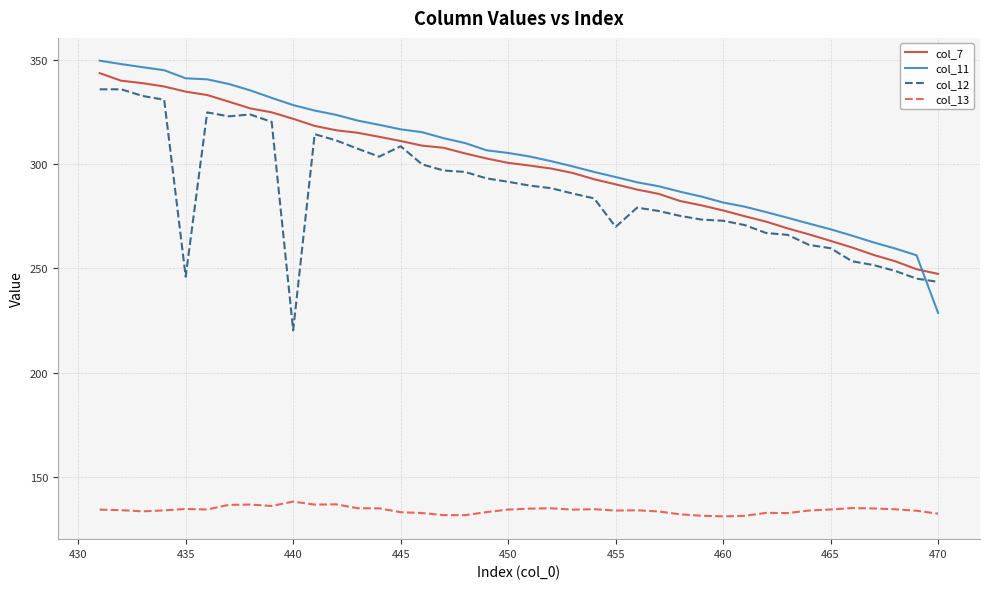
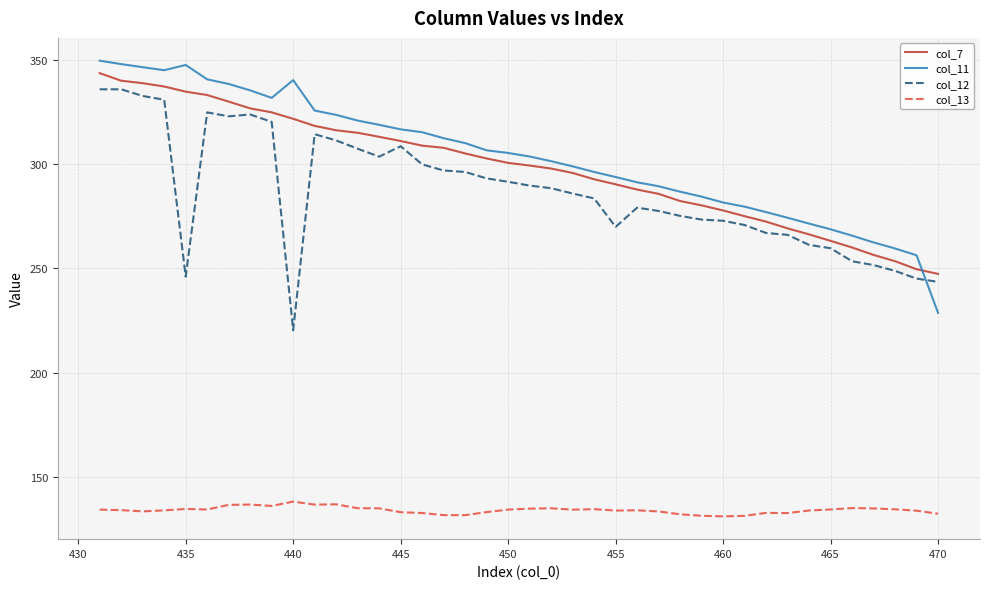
col_11, 435: 341 -> 348
col_11, 440: 328 -> 340
